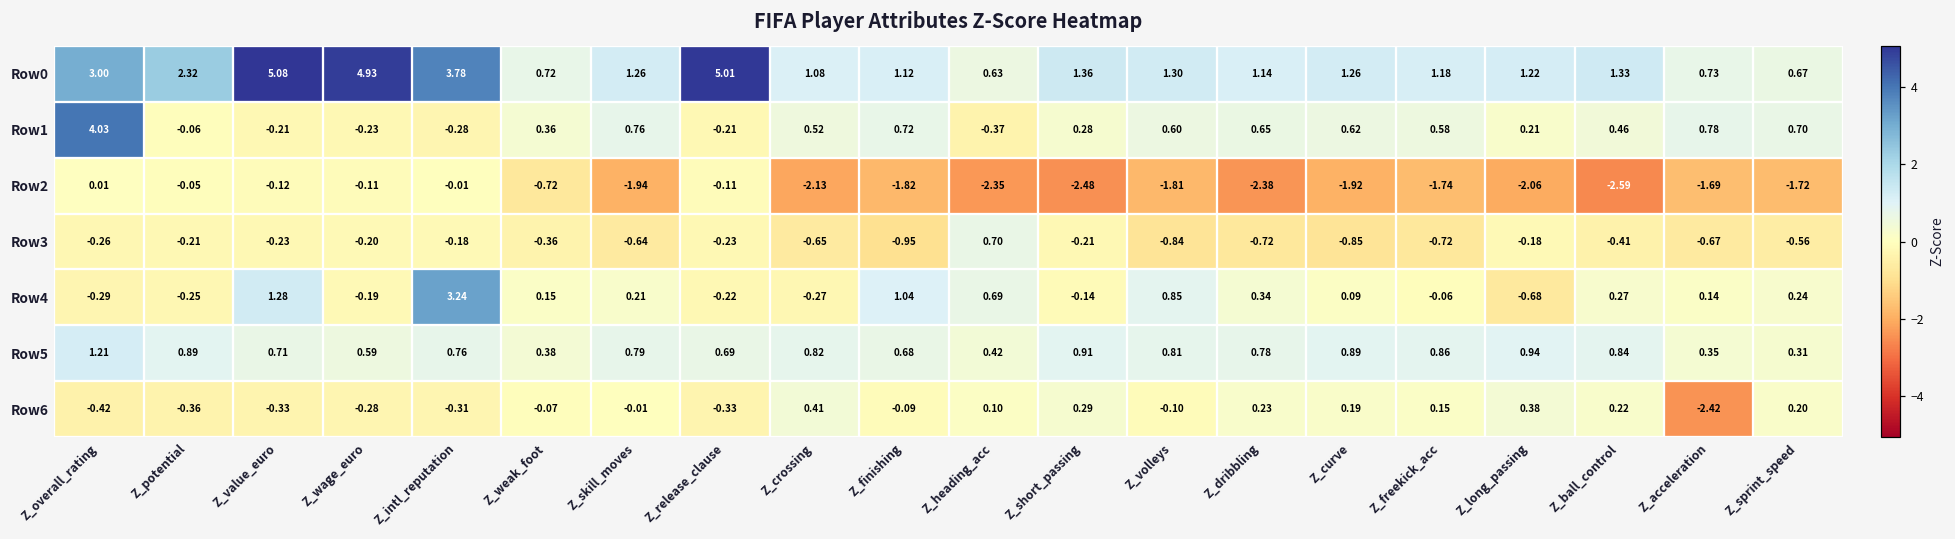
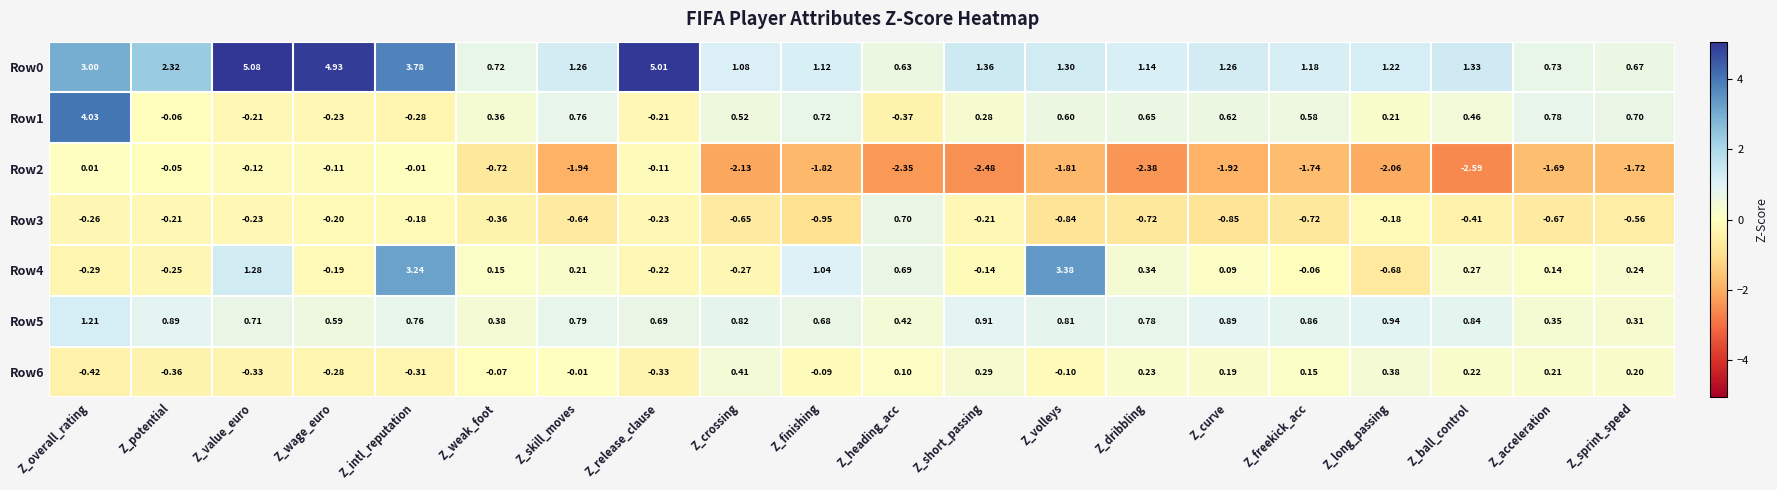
Row4, Z_volleys: 0.85 -> 3.38
Row6, Z_acceleration: -2.42 -> 0.21
